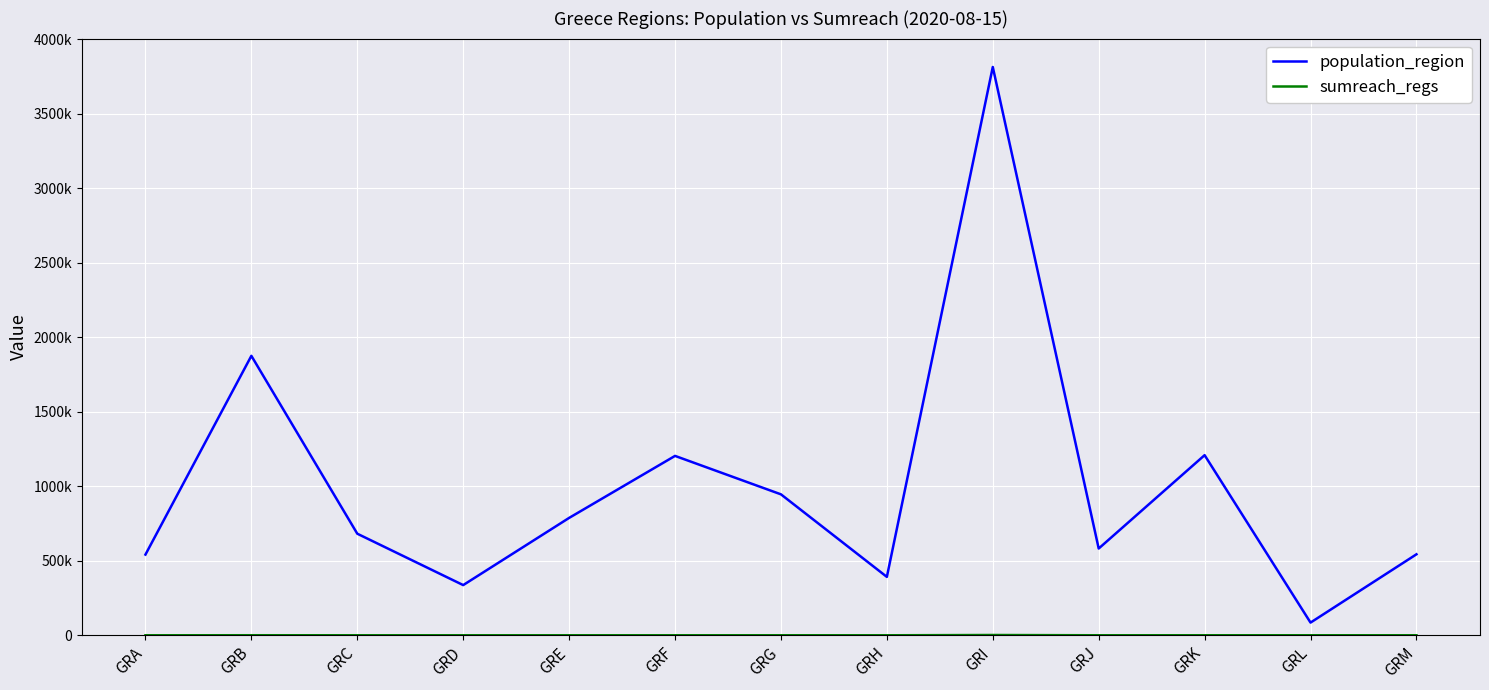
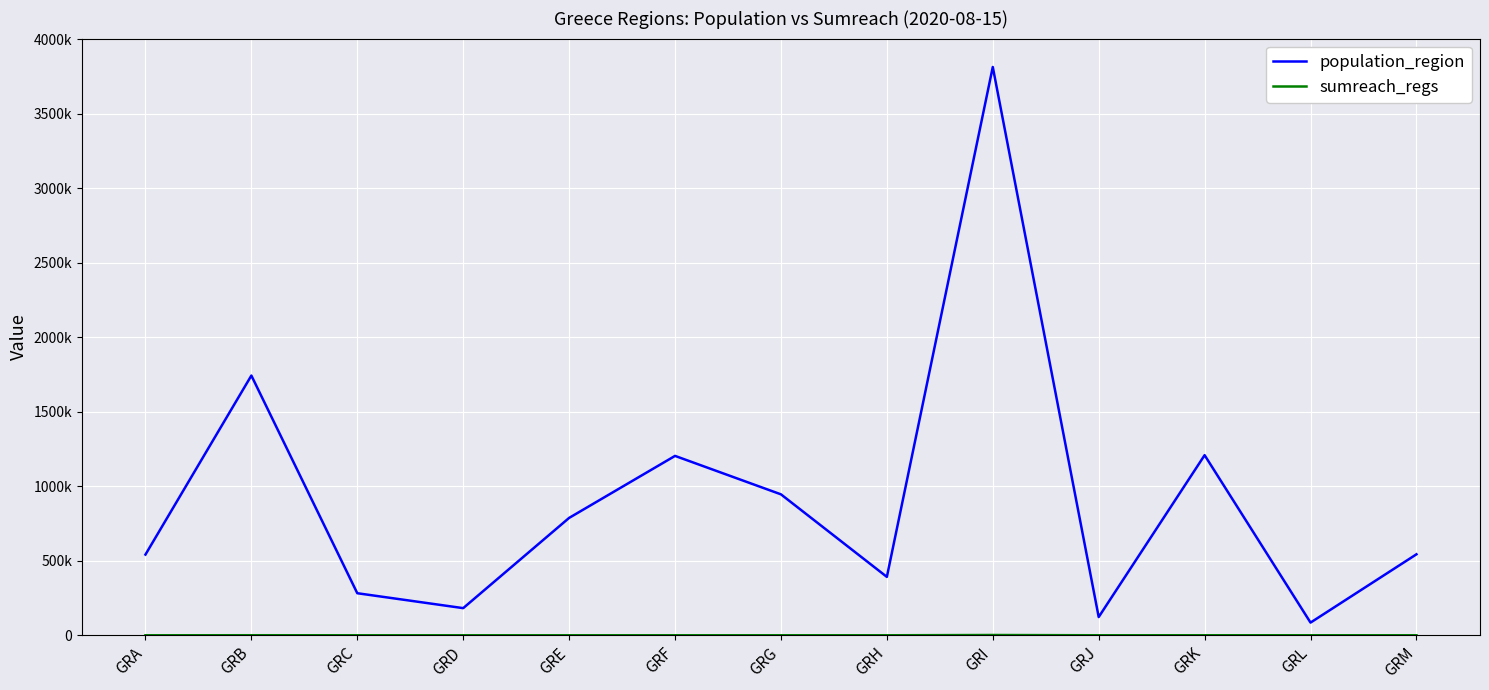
population_region, GRB: 1870000 -> 1740000
population_region, GRC: 680000 -> 280000
population_region, GRD: 340000 -> 180000
population_region, GRJ: 580000 -> 120000
